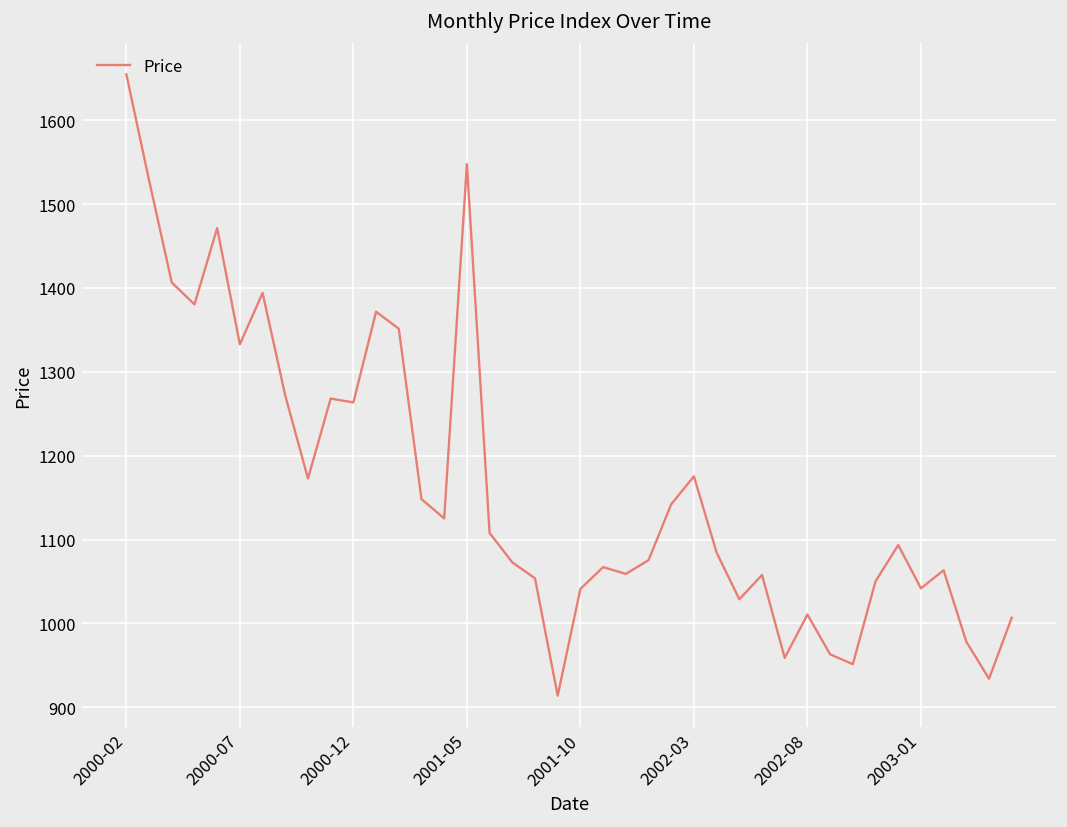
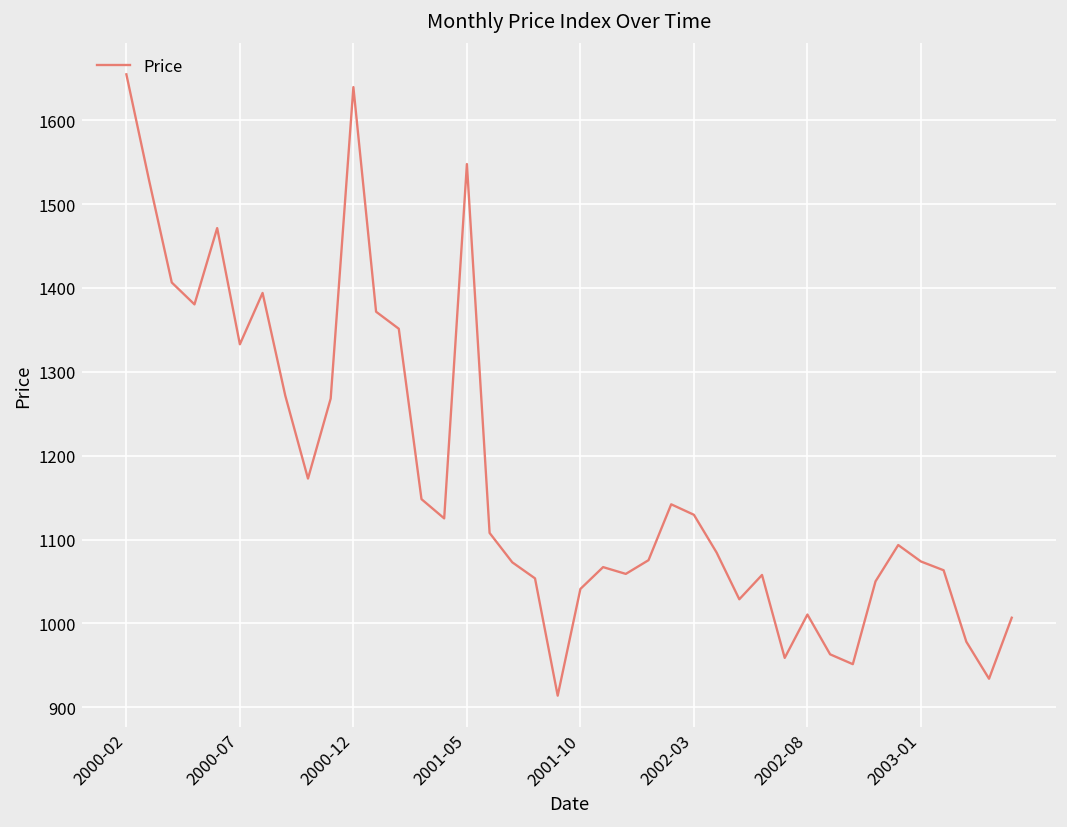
2000-12: 1260 -> 1640
2002-03: 1180 -> 1130
2003-01: 1040 -> 1070
